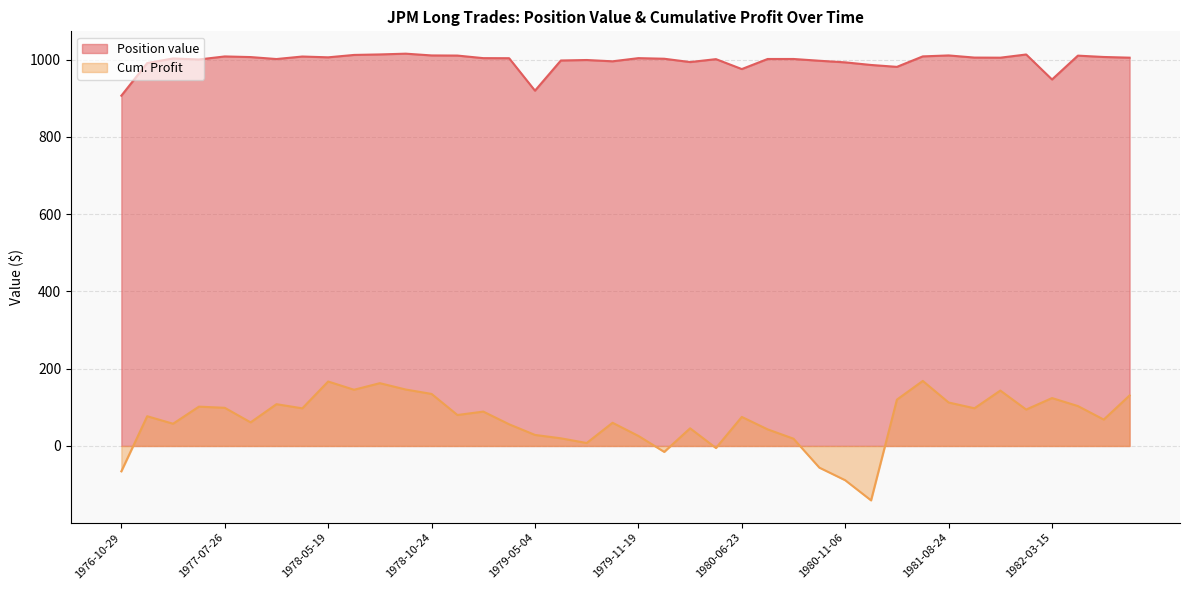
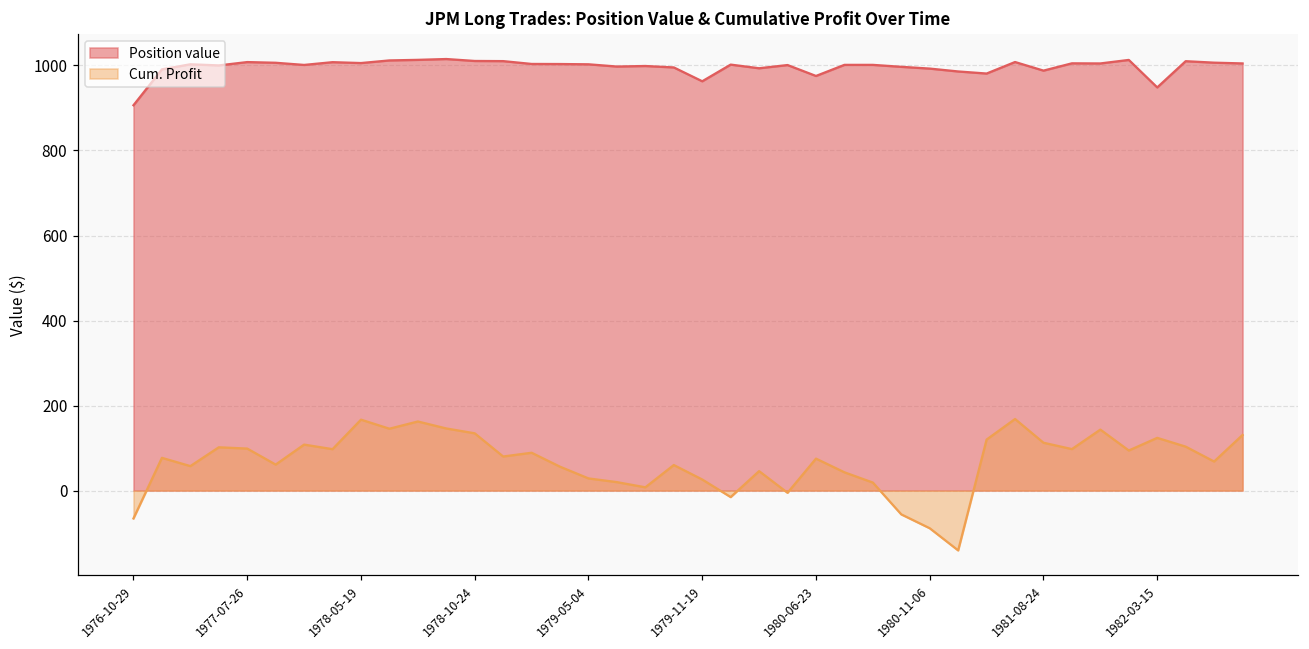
Position value, 1979-05-04: 920 -> 1000
Position value, 1979-11-19: 1000 -> 960
Position value, 1981-08-24: 1010 -> 990
